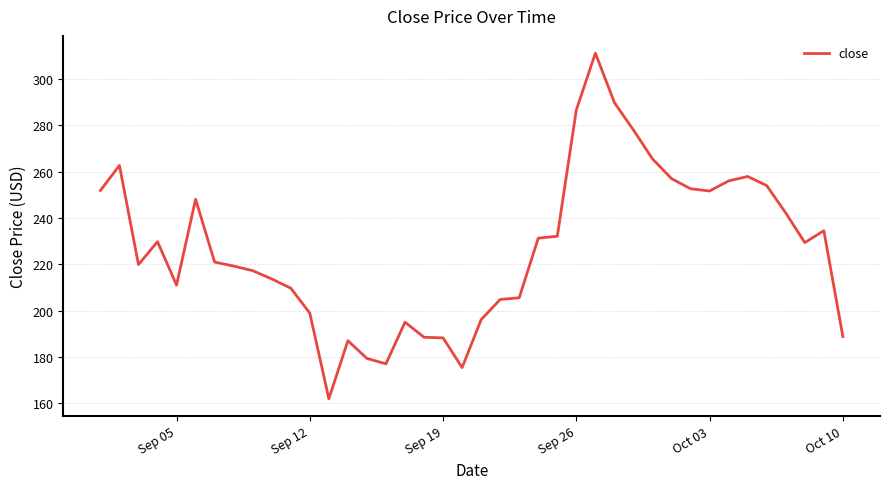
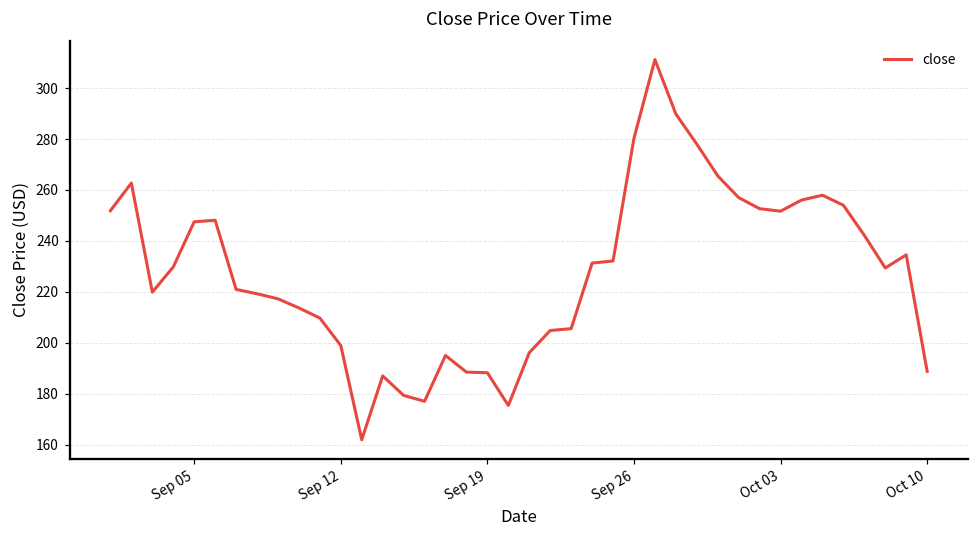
Sep 05: 211 -> 248
Sep 26: 287 -> 280
